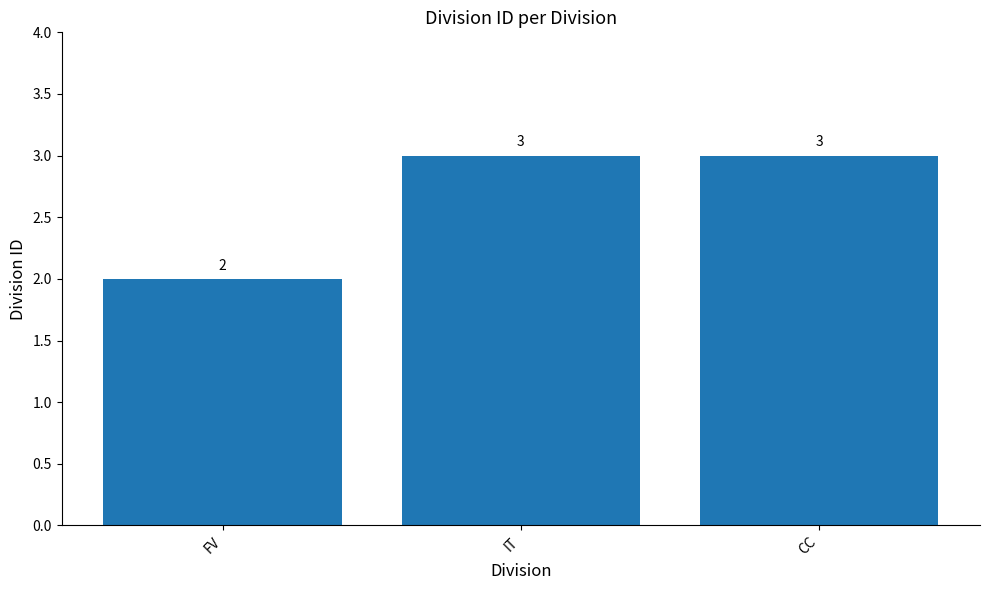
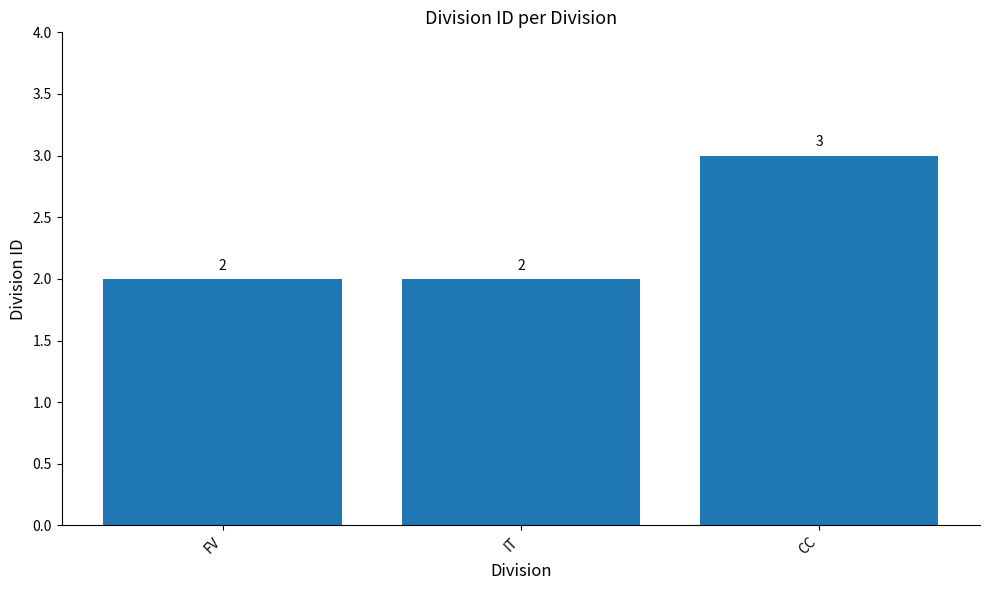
IT: 3 -> 2
